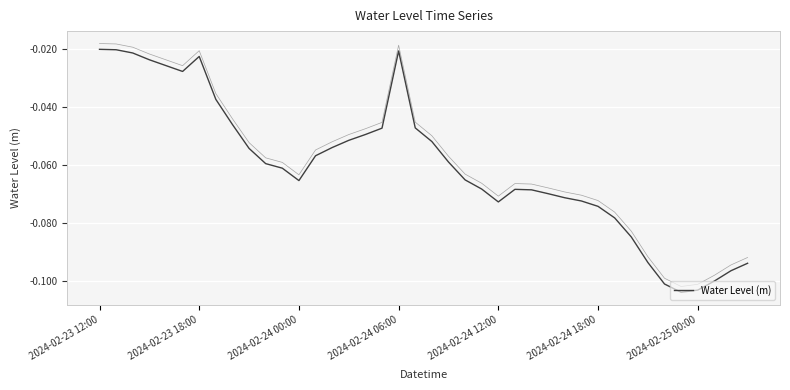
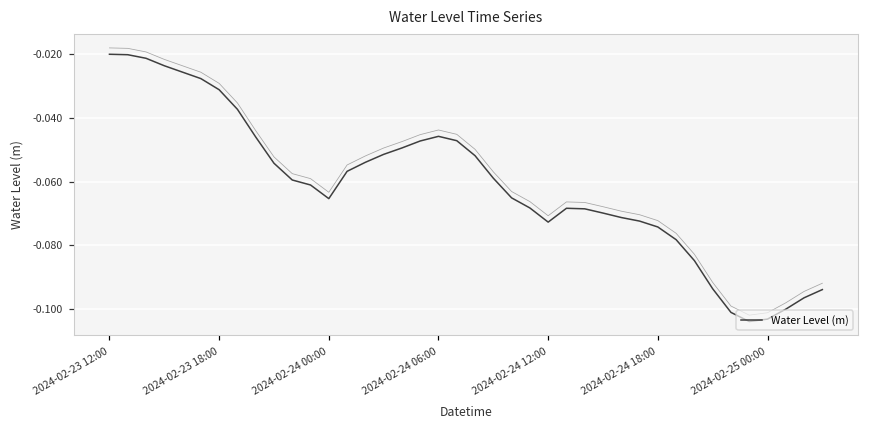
Water Level (m), 2024-02-23 18:00: -0.022 -> -0.031
Water Level (m), 2024-02-24 06:00: -0.021 -> -0.046
